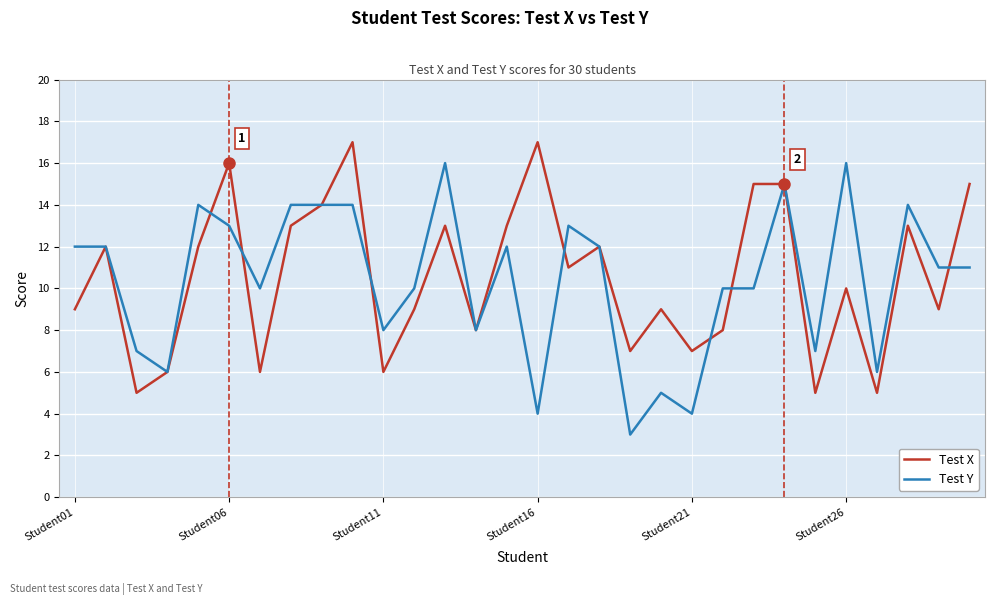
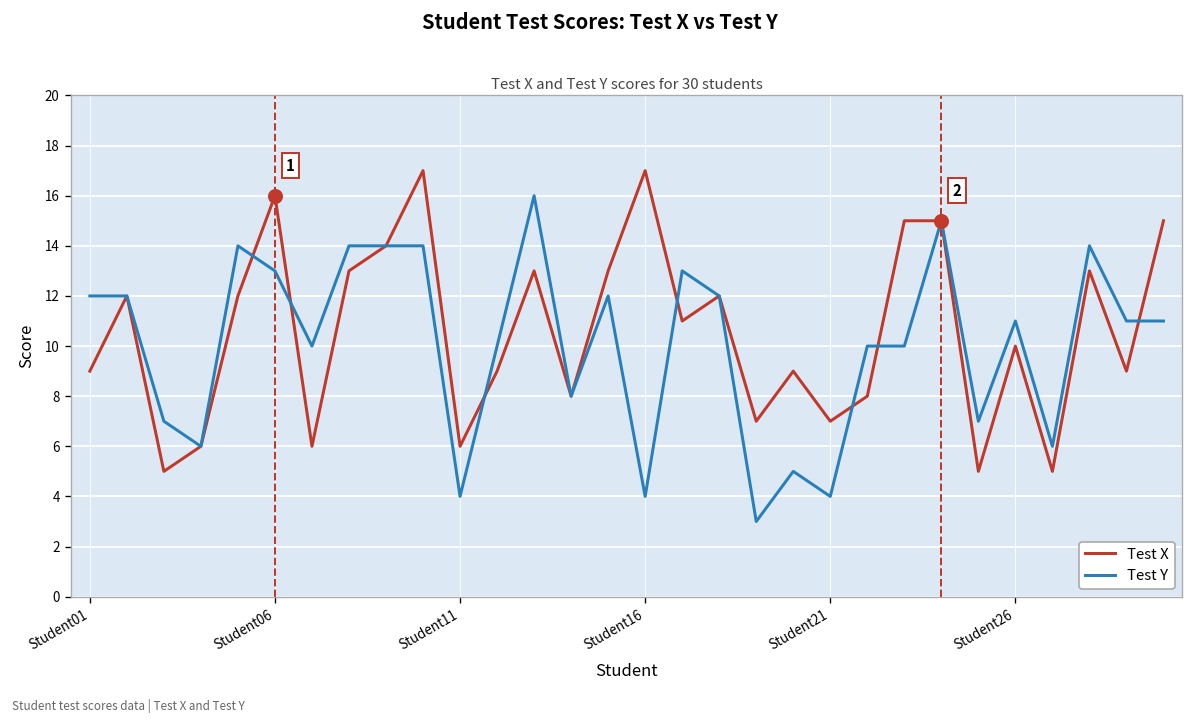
Test Y, Student11: 8 -> 4
Test Y, Student26: 16 -> 11
